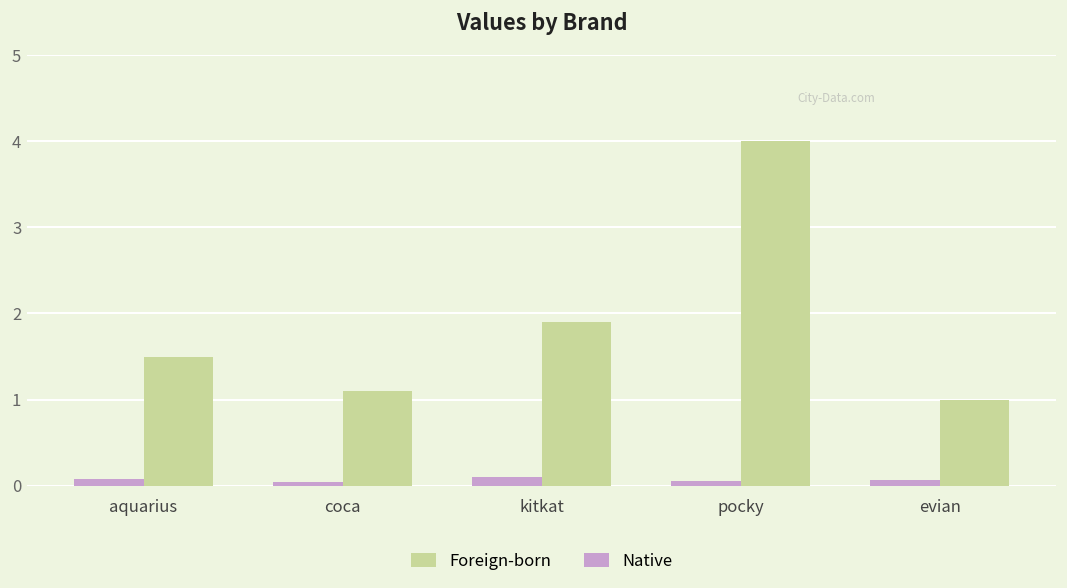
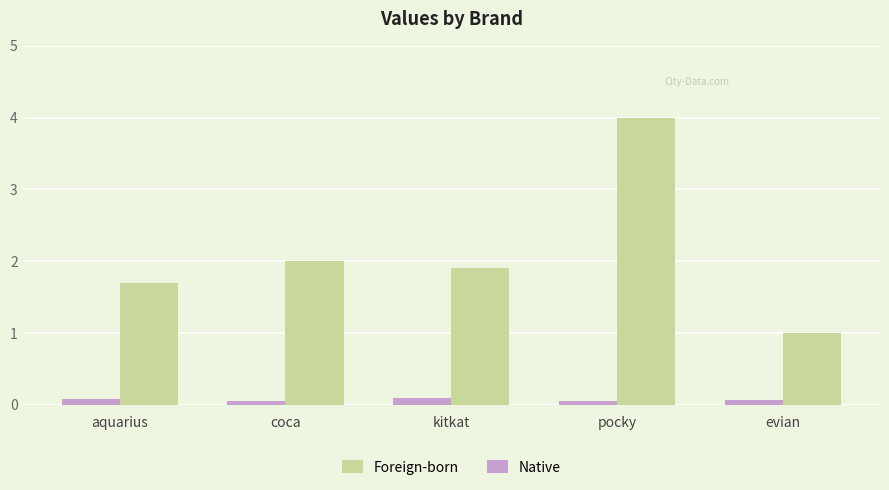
Foreign-born, aquarius: 1.5 -> 1.7
Foreign-born, coca: 1.1 -> 2.0
